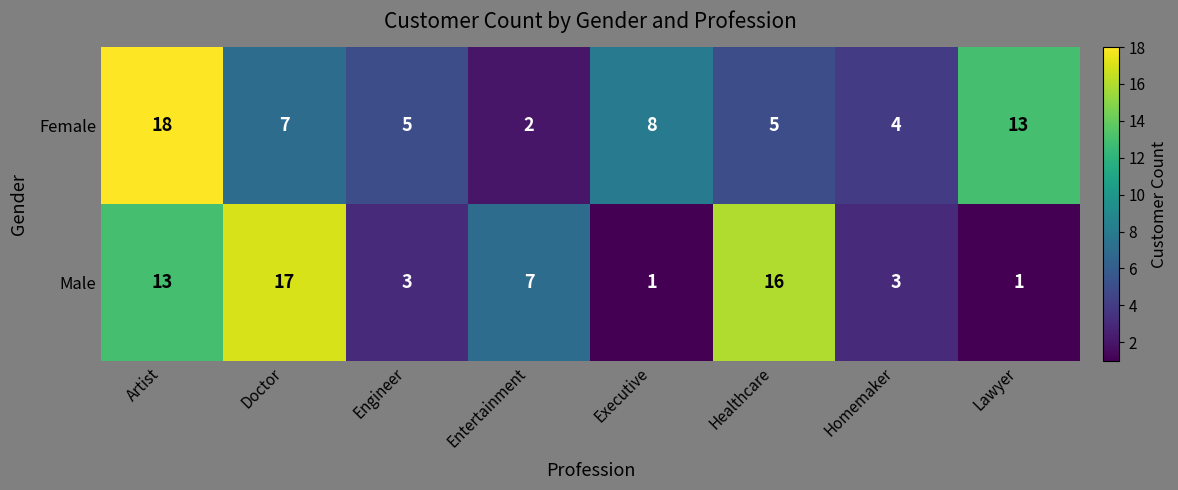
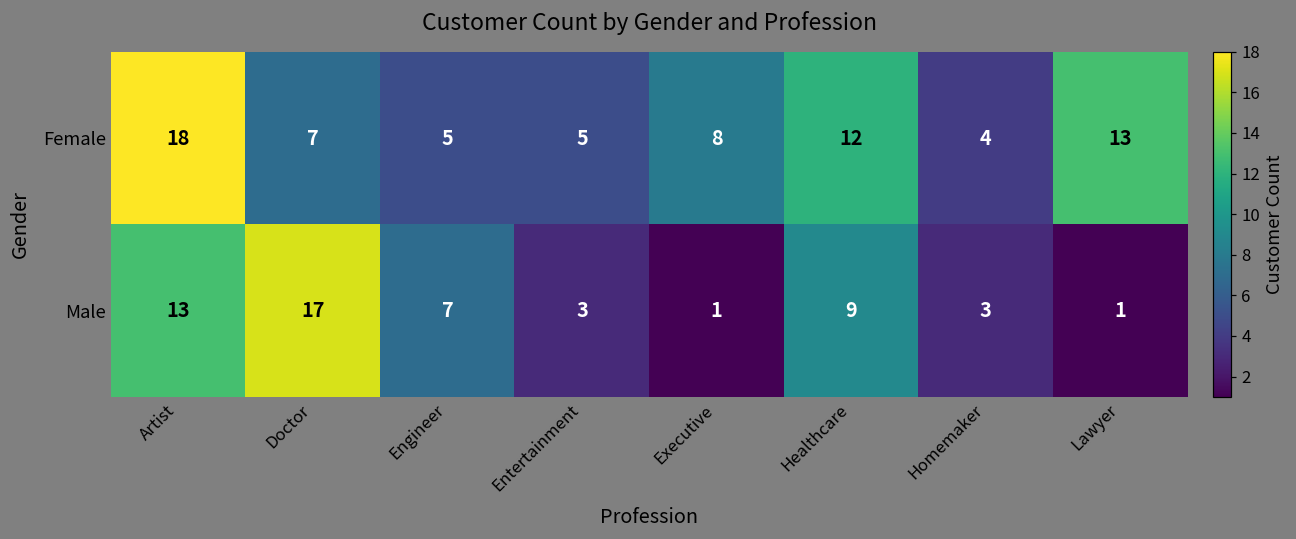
Female, Entertainment: 2 -> 5
Female, Healthcare: 5 -> 12
Male, Engineer: 3 -> 7
Male, Entertainment: 7 -> 3
Male, Healthcare: 16 -> 9
